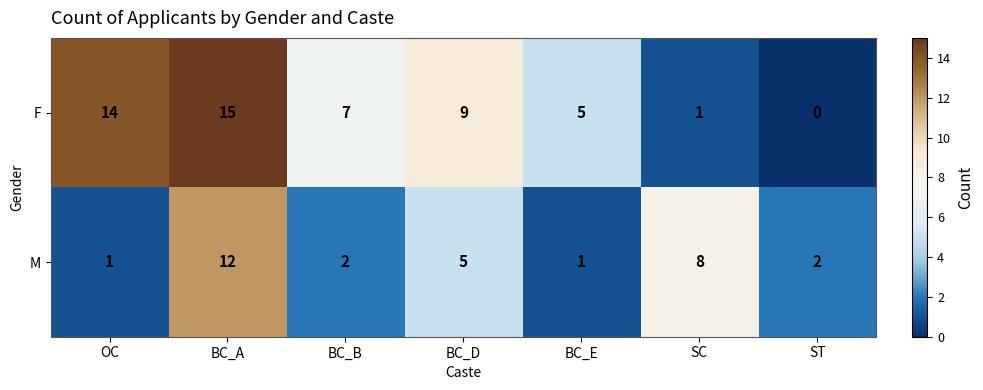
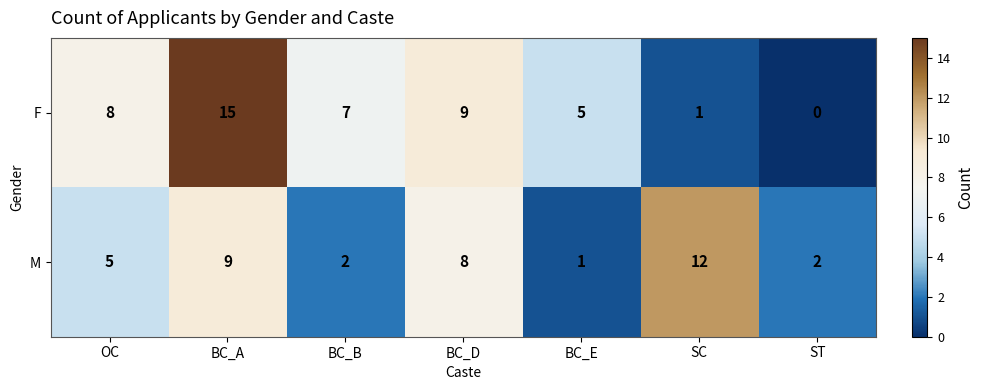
F, OC: 14 -> 8
M, OC: 1 -> 5
M, BC_A: 12 -> 9
M, BC_D: 5 -> 8
M, SC: 8 -> 12
